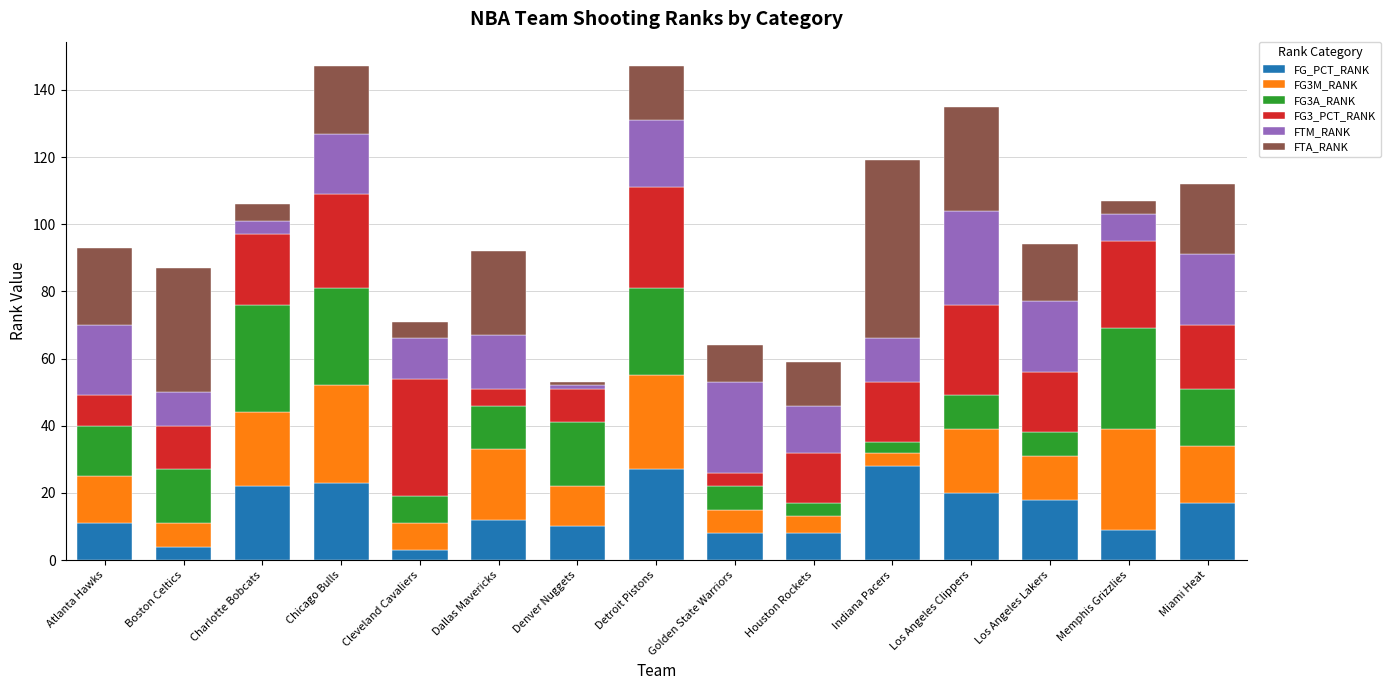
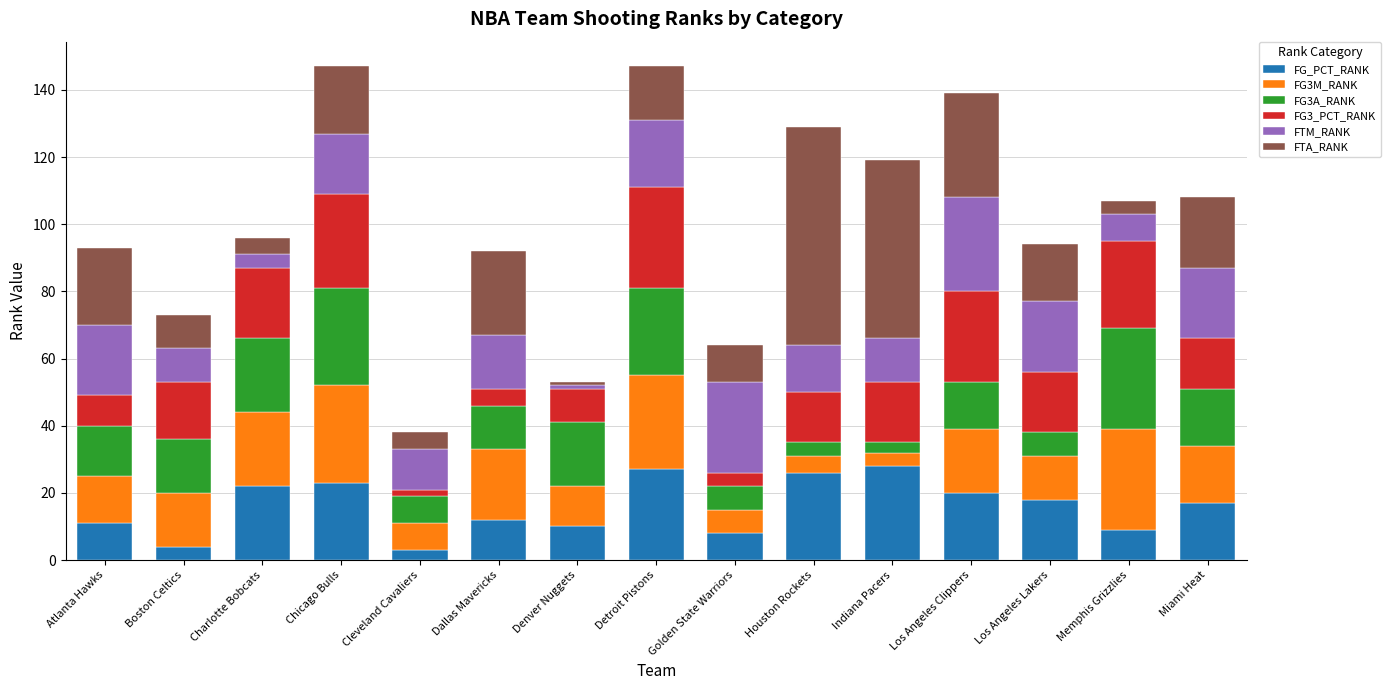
FG3M_RANK, Boston Celtics: 7 -> 16
FG3_PCT_RANK, Boston Celtics: 13 -> 17
FTA_RANK, Boston Celtics: 37 -> 10
FG3A_RANK, Charlotte Bobcats: 32 -> 22
FG3_PCT_RANK, Cleveland Cavaliers: 35 -> 2
FG_PCT_RANK, Houston Rockets: 8 -> 26
FTA_RANK, Houston Rockets: 13 -> 65
FG3A_RANK, Los Angeles Clippers: 10 -> 14
FG3_PCT_RANK, Miami Heat: 19 -> 15
